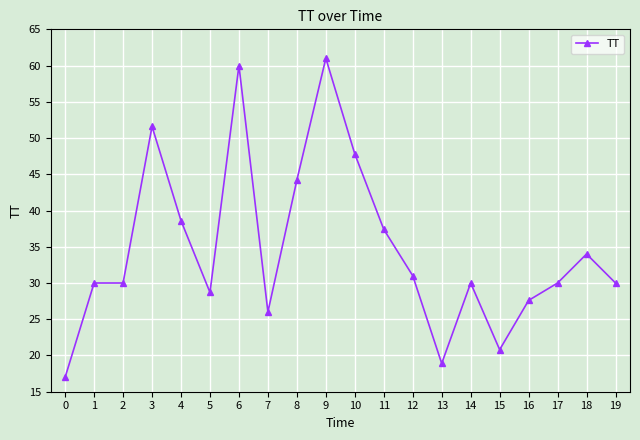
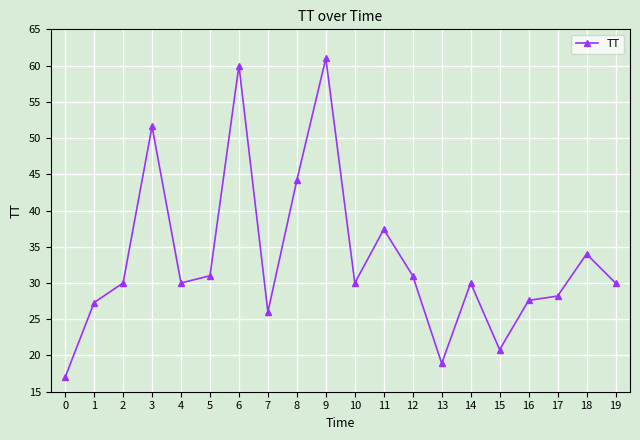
1: 30 -> 27
4: 39 -> 30
5: 29 -> 31
10: 48 -> 30
17: 30 -> 28
